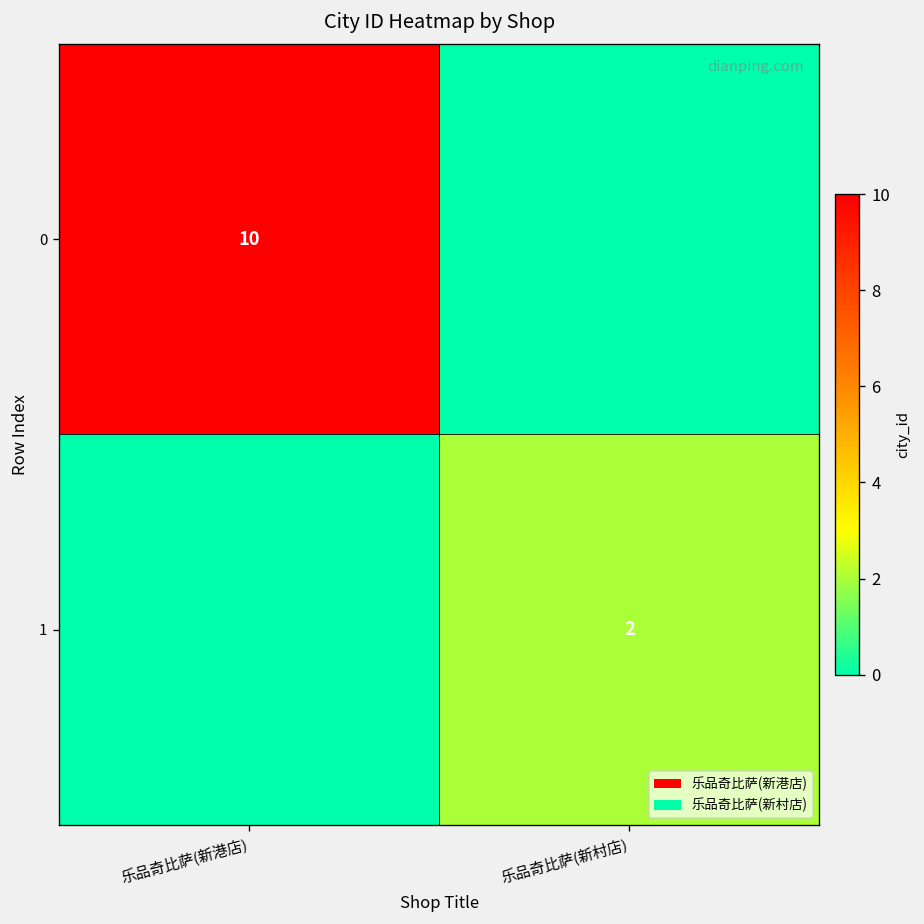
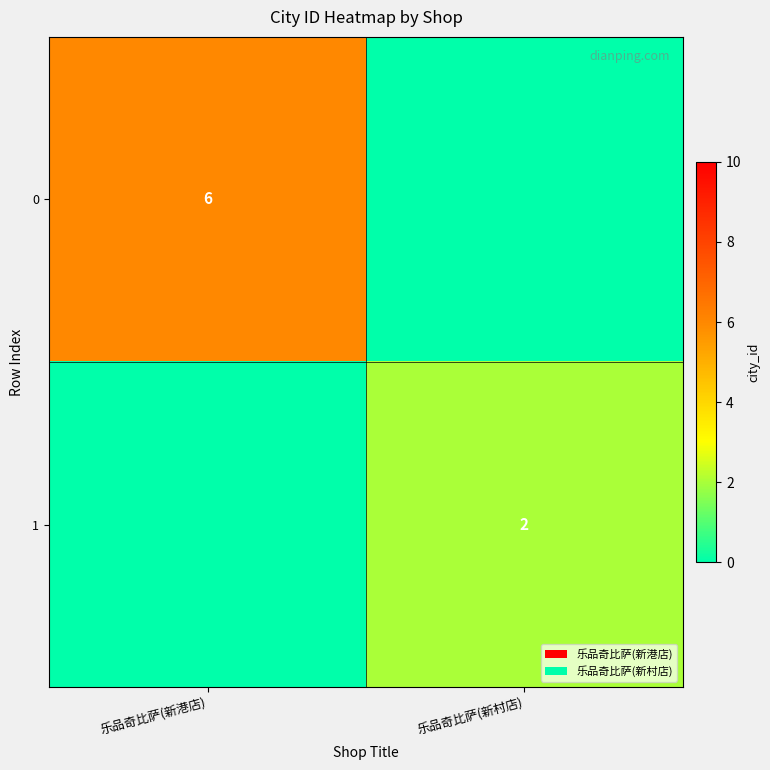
0, 乐品奇比萨(新港店): 10 -> 6
